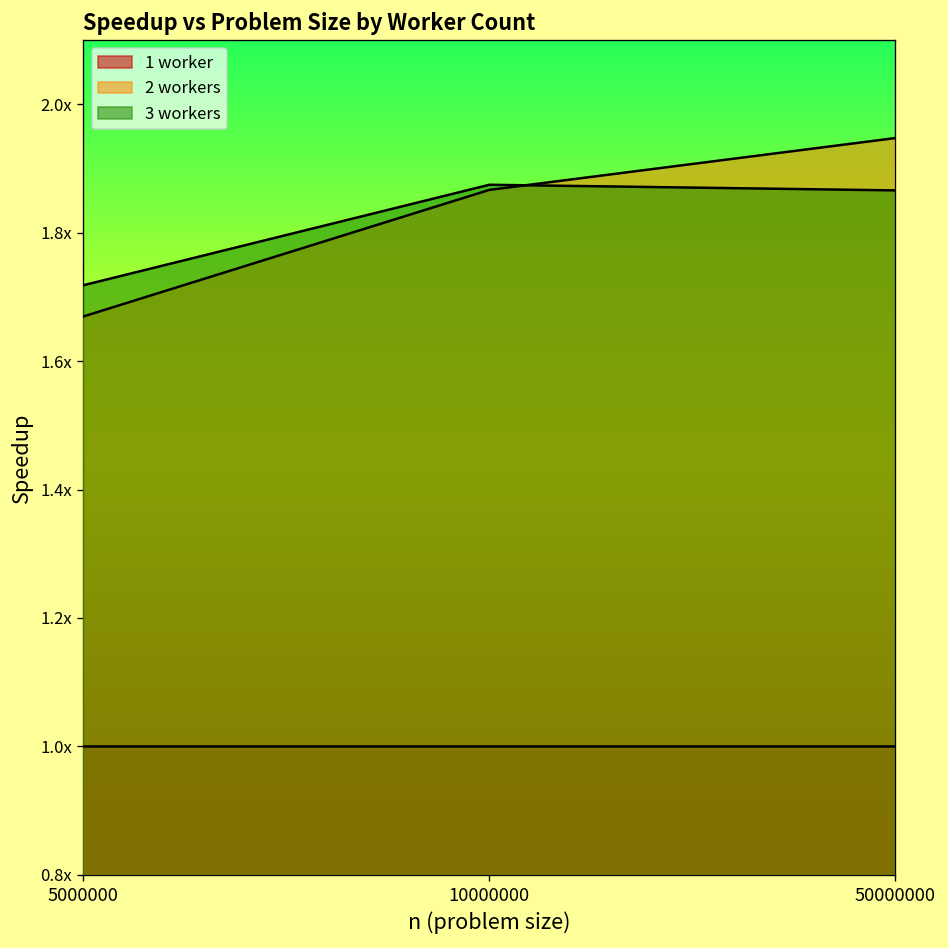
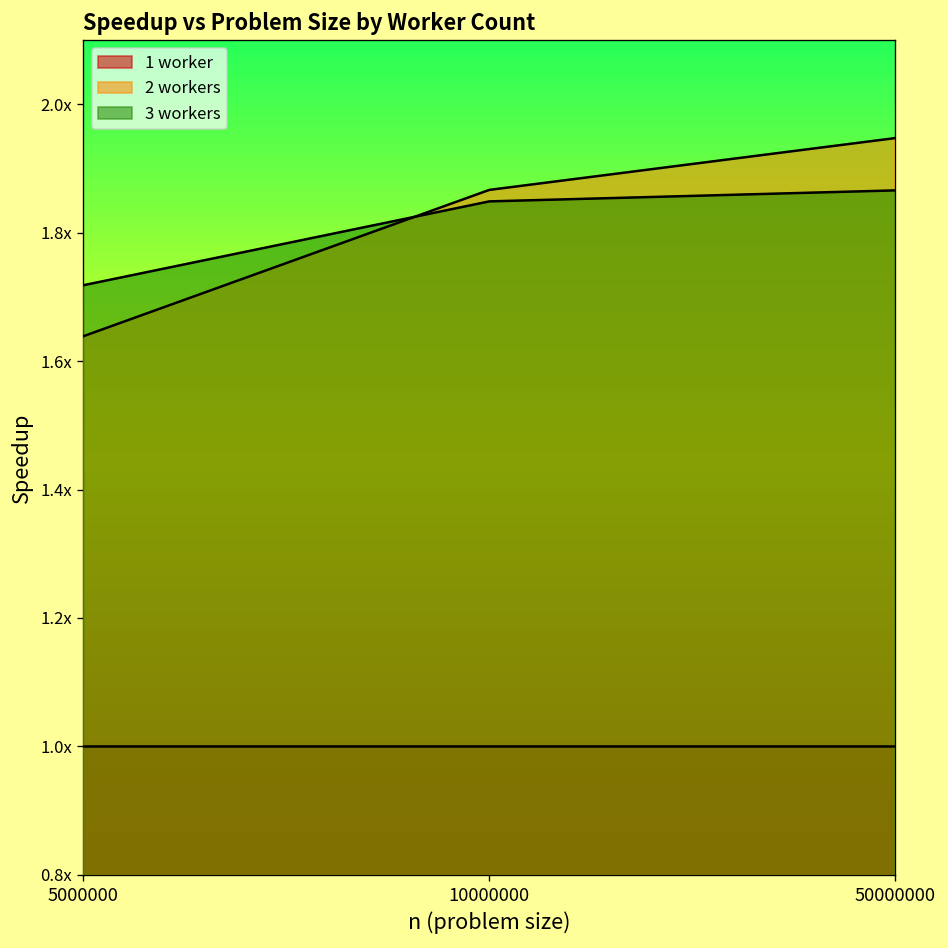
2 workers, 5000000: 1.67x -> 1.64x
3 workers, 10000000: 1.87x -> 1.85x
